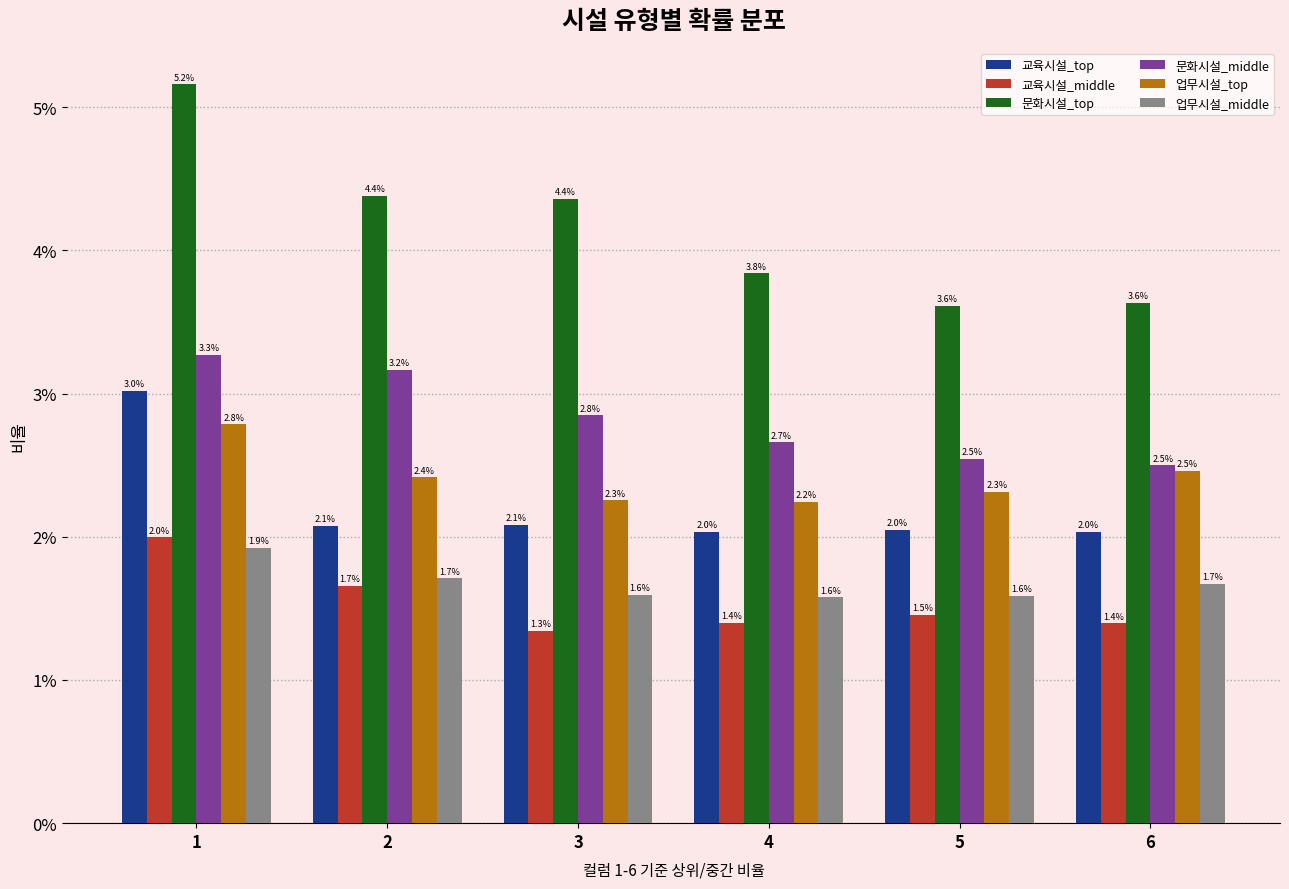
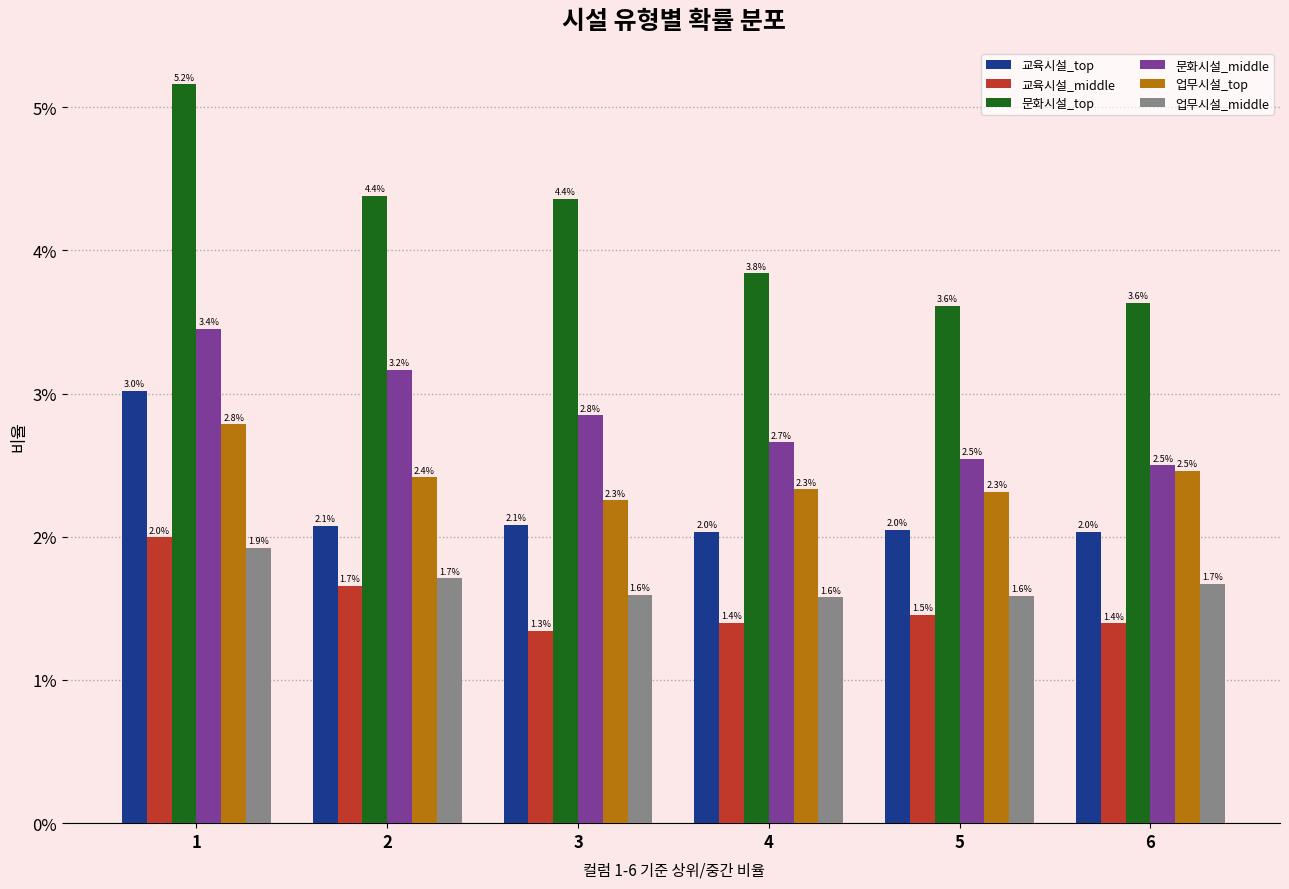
문화시설_middle, 1: 3.3% -> 3.4%
업무시설_top, 4: 2.2% -> 2.3%
